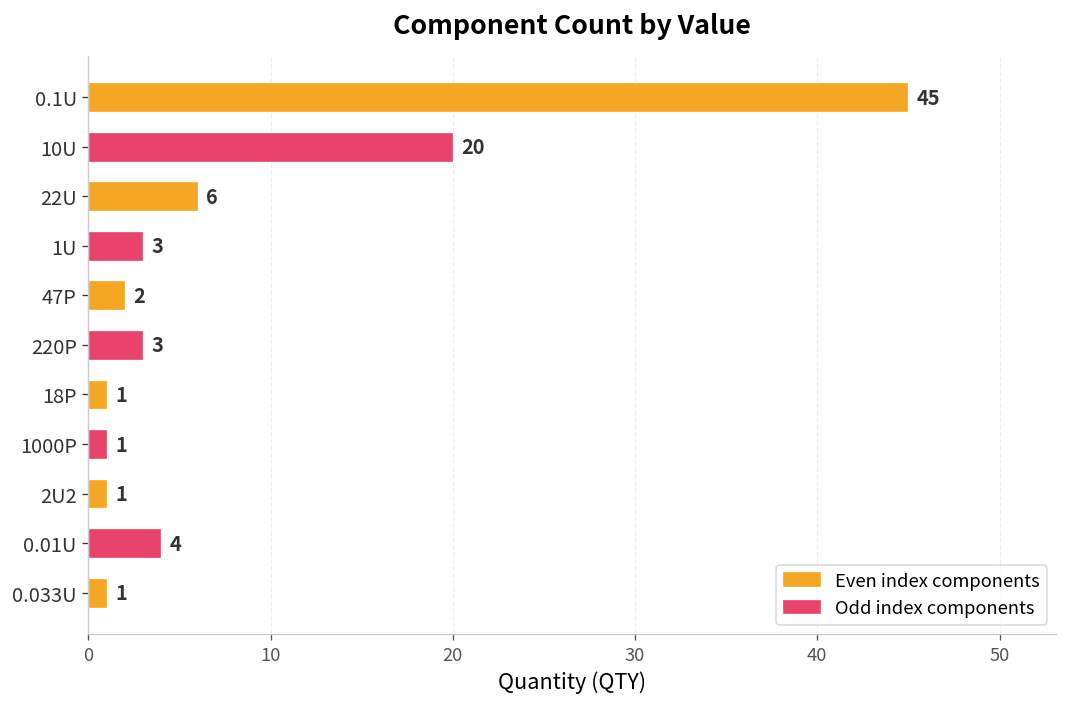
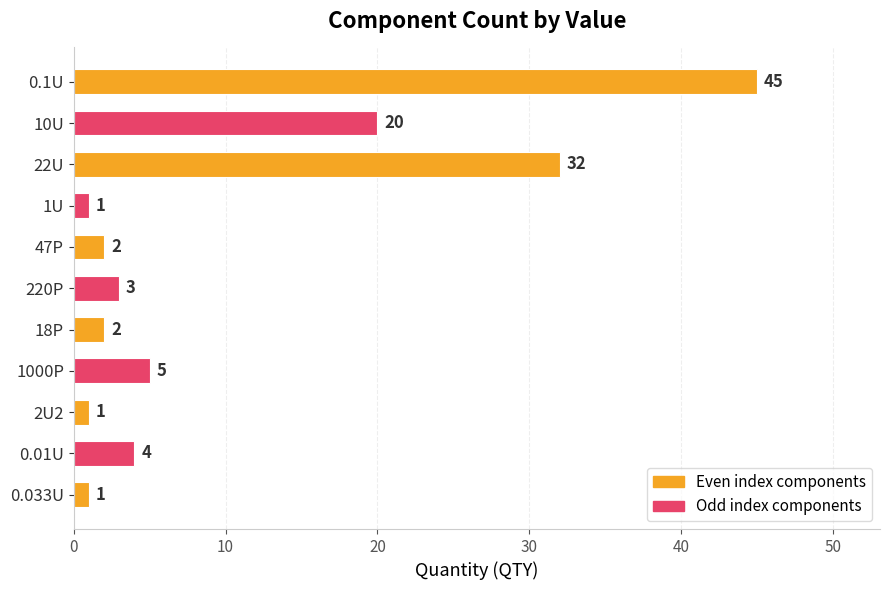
22U: 6 -> 32
1U: 3 -> 1
18P: 1 -> 2
1000P: 1 -> 5
